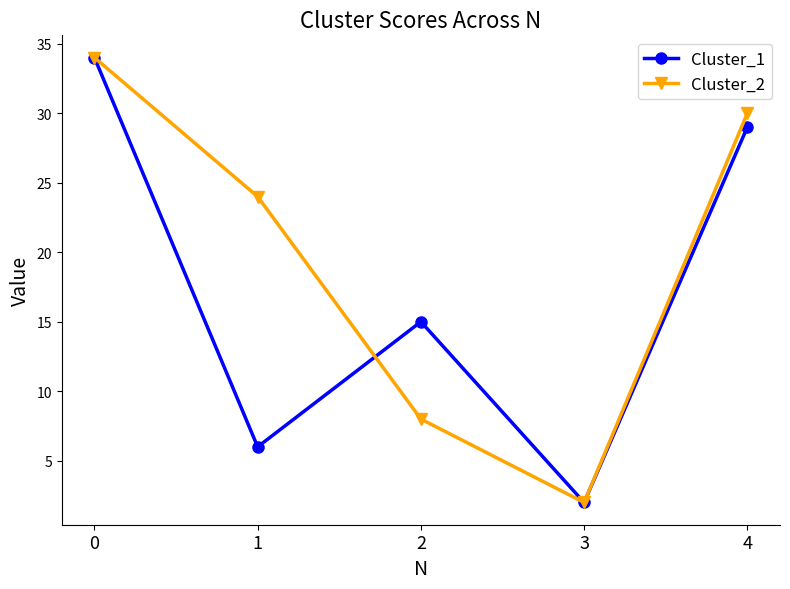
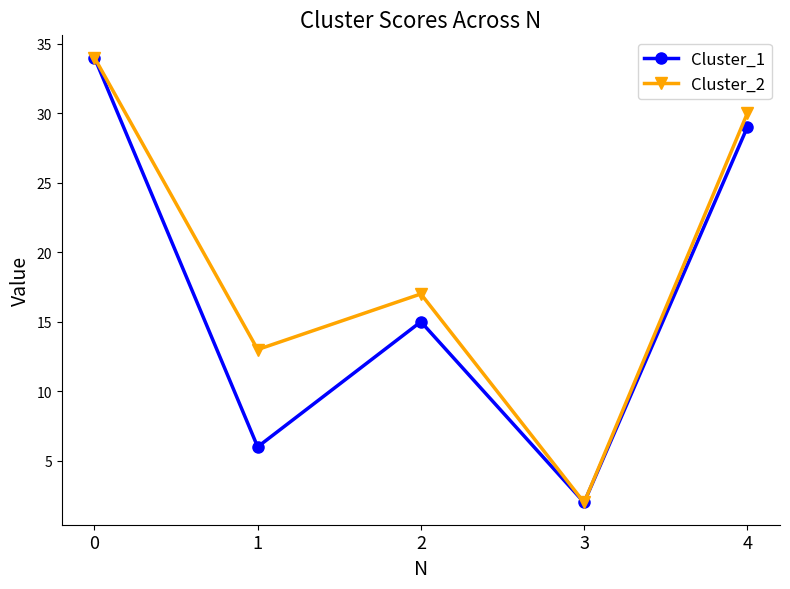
Cluster_2, 1: 24 -> 13
Cluster_2, 2: 8 -> 17
